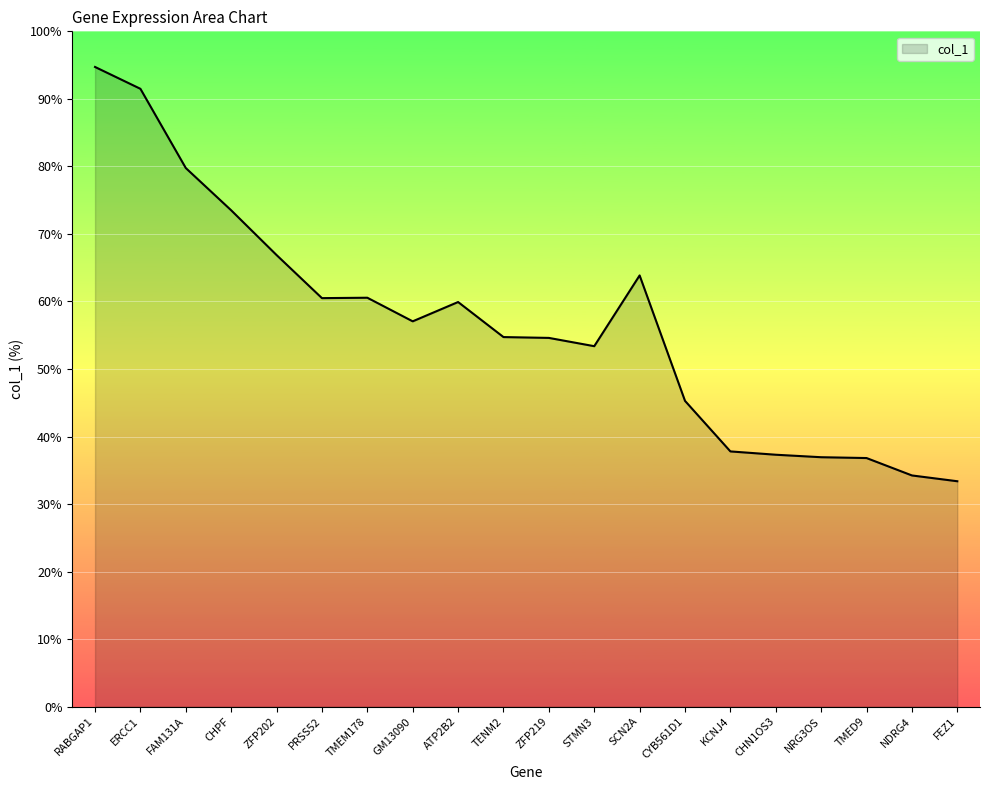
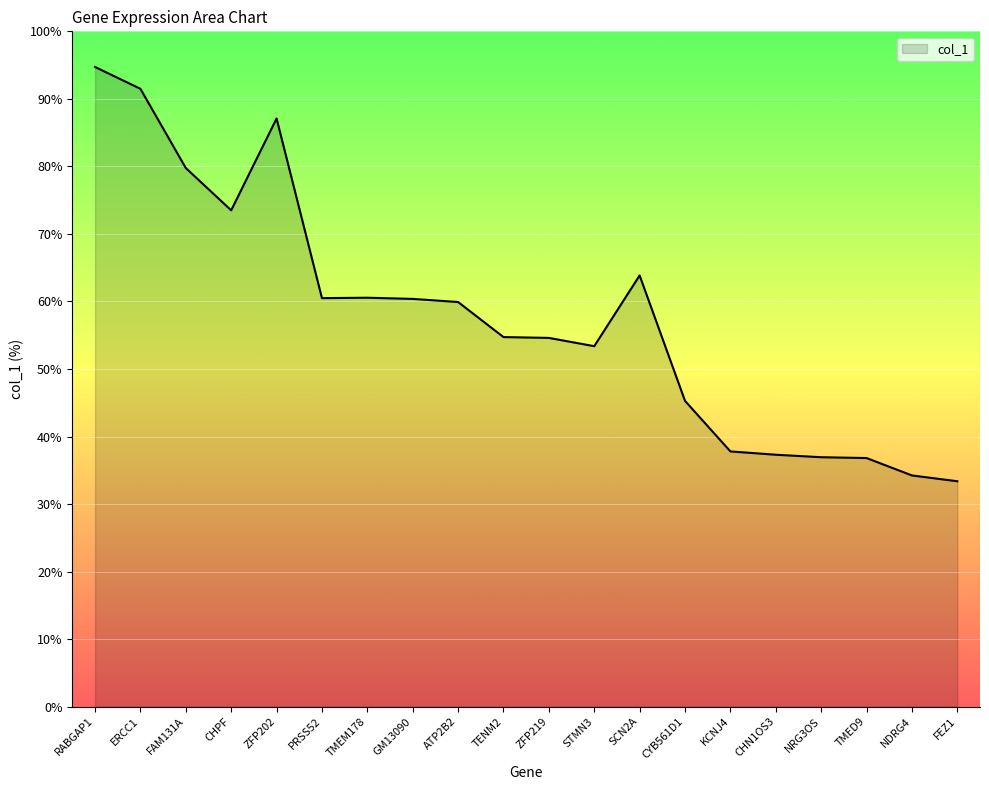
ZFP202: 67% -> 87%
GM13090: 57% -> 60%
